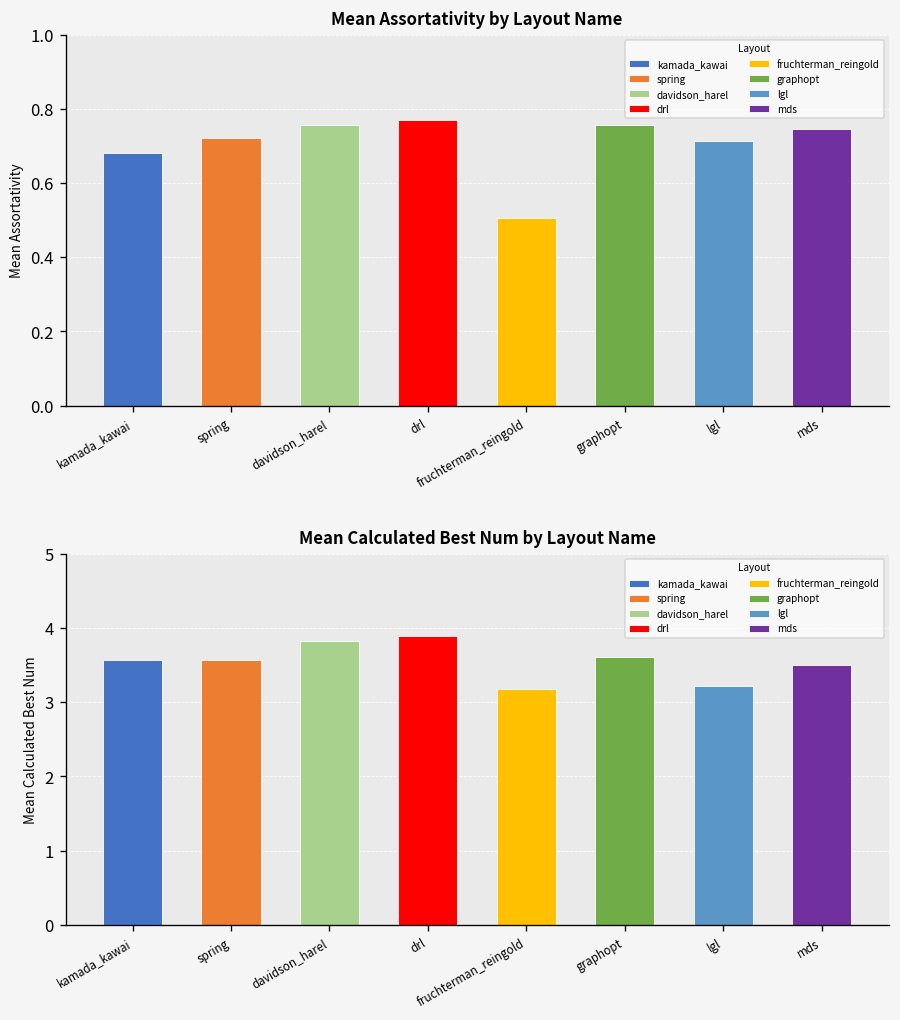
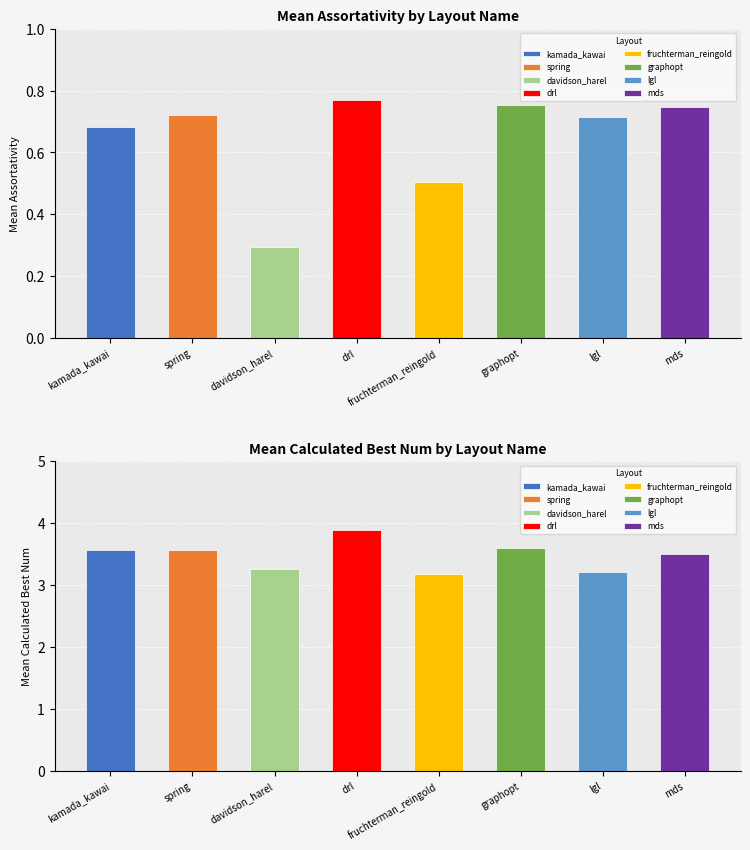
Mean Assortativity by Layout Name, davidson_harel: 0.76 -> 0.30
Mean Calculated Best Num by Layout Name, davidson_harel: 3.8 -> 3.3
